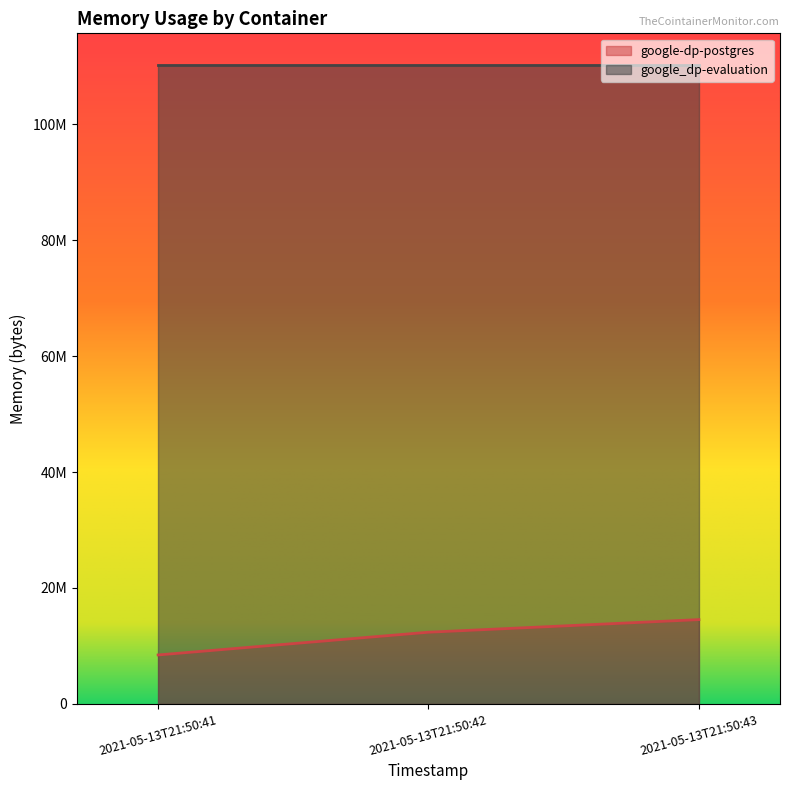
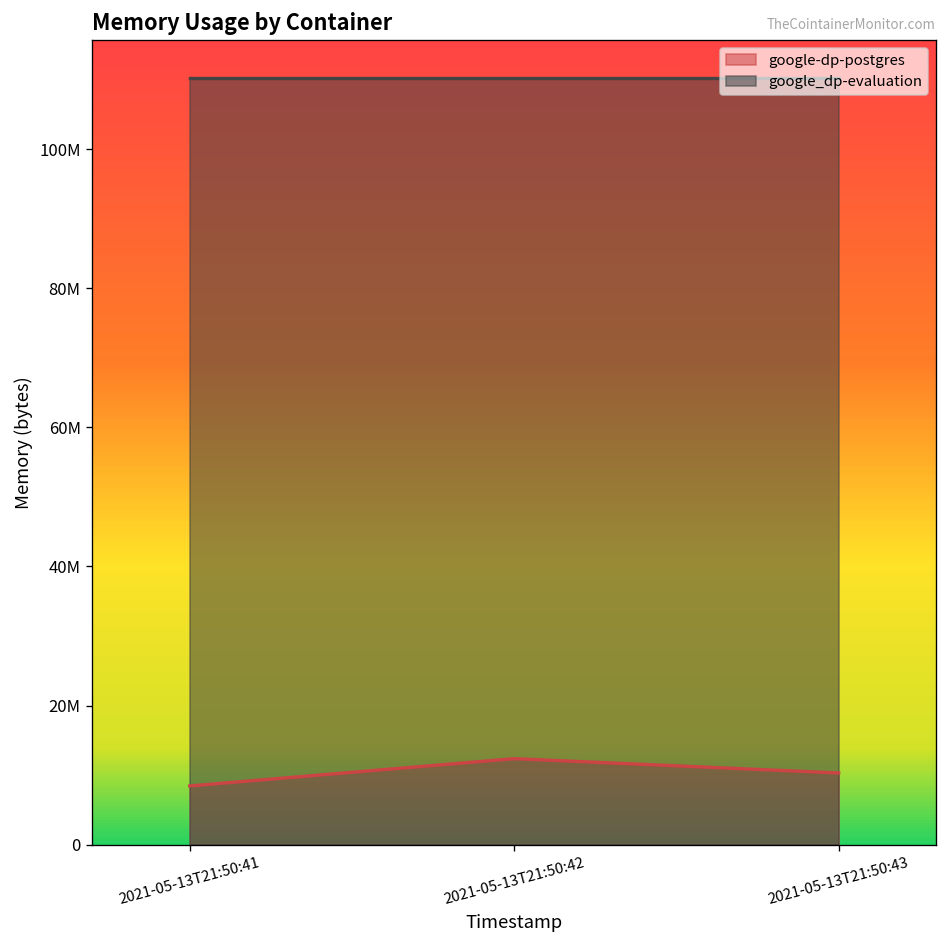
google-dp-postgres, 2021-05-13T21:50:43: 15000000 -> 10000000
